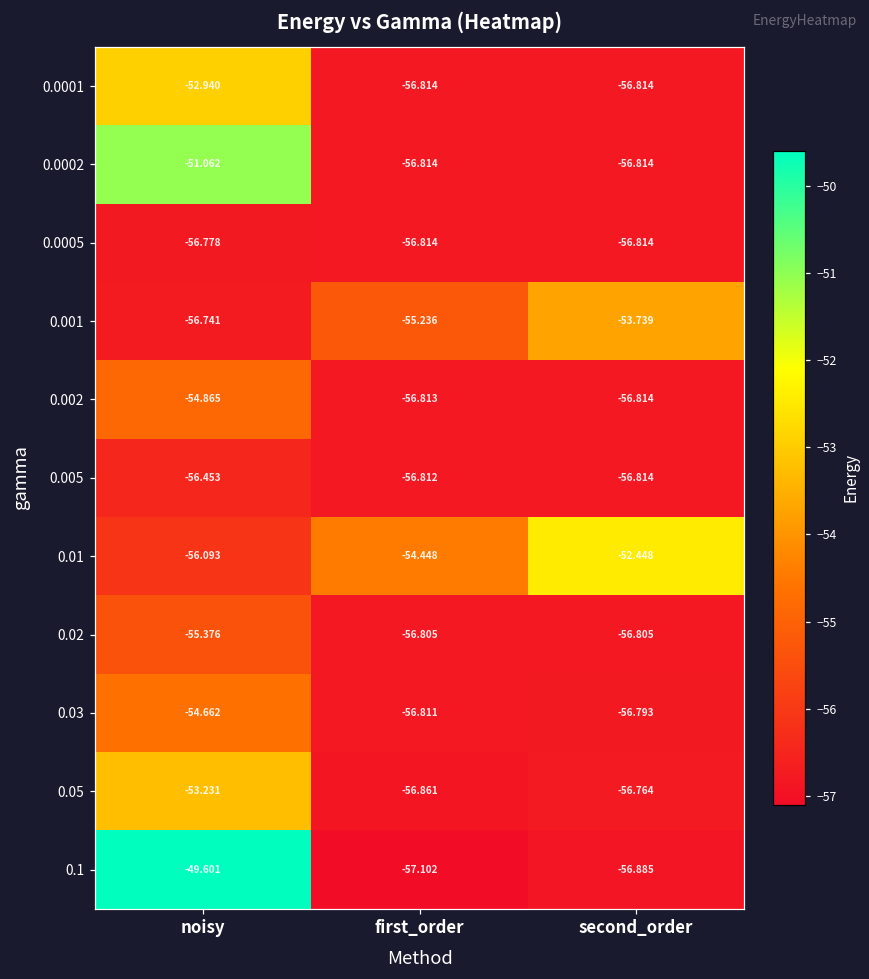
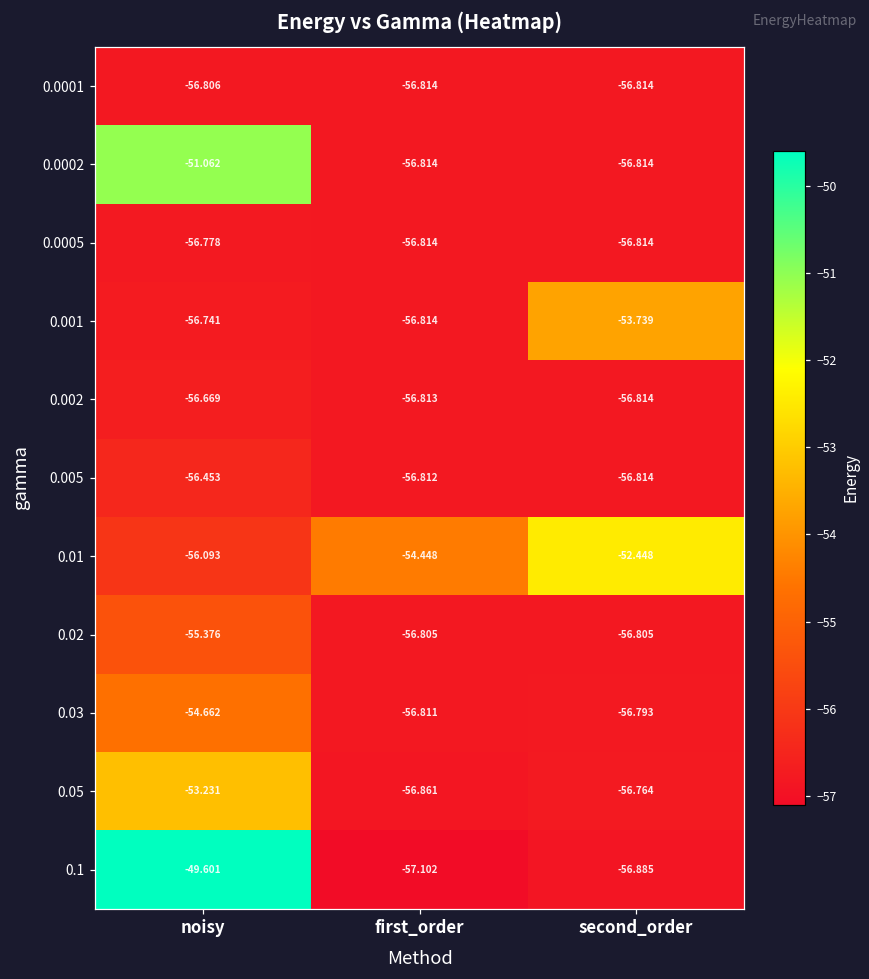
0.0001, noisy: -52.940 -> -56.806
0.001, first_order: -55.236 -> -56.814
0.002, noisy: -54.865 -> -56.669
